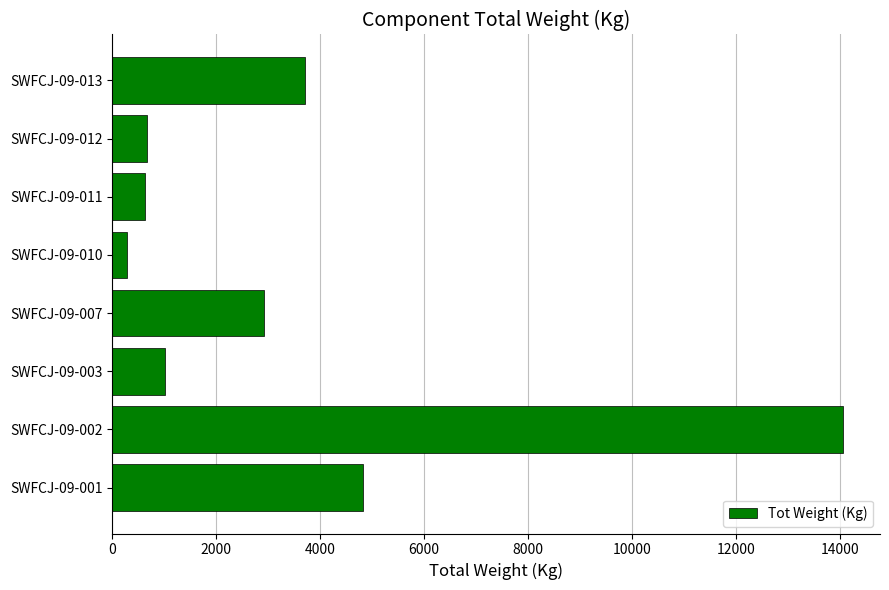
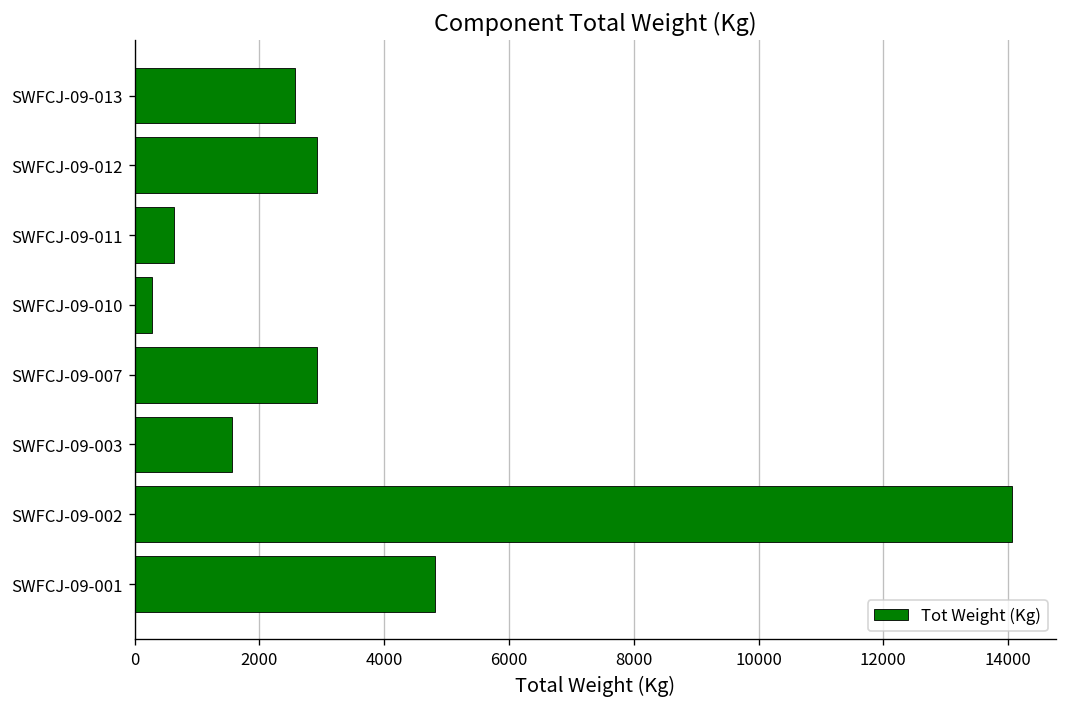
SWFCJ-09-013: 3700 -> 2600
SWFCJ-09-012: 700 -> 2900
SWFCJ-09-003: 1000 -> 1600
